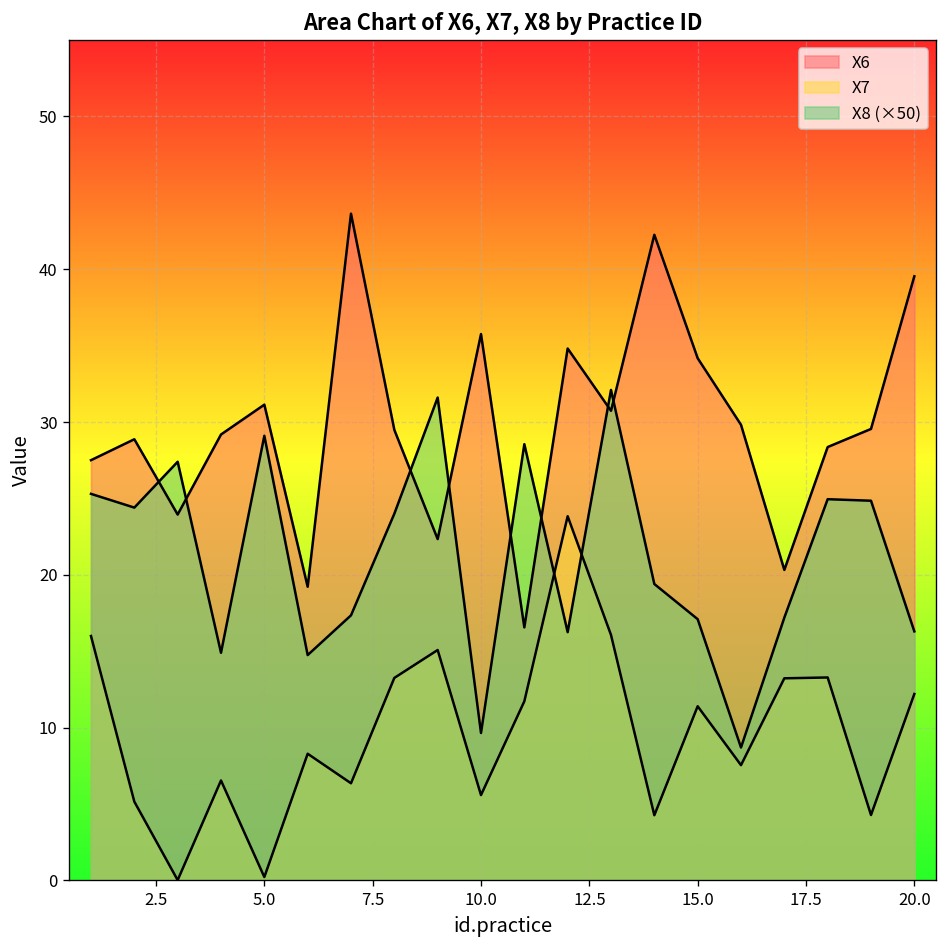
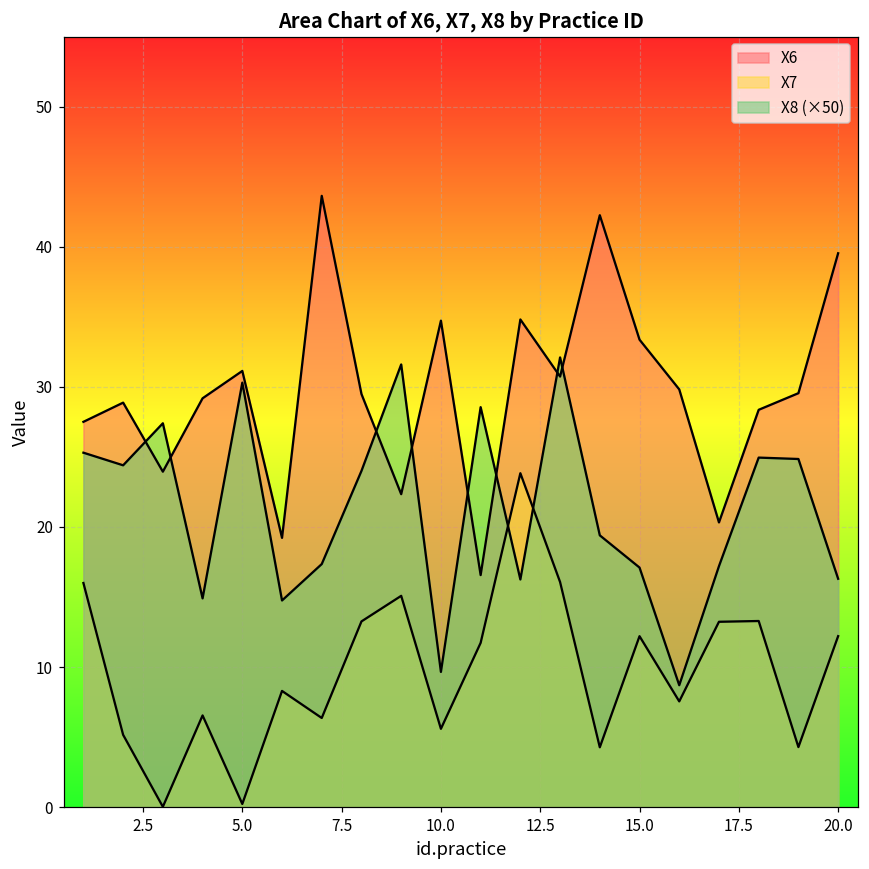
X8 (×50), 5.0: 29.1 -> 30.3
X6, 10.0: 35.8 -> 34.7
X6, 15.0: 34.2 -> 33.4
X7, 15.0: 11.4 -> 12.2
